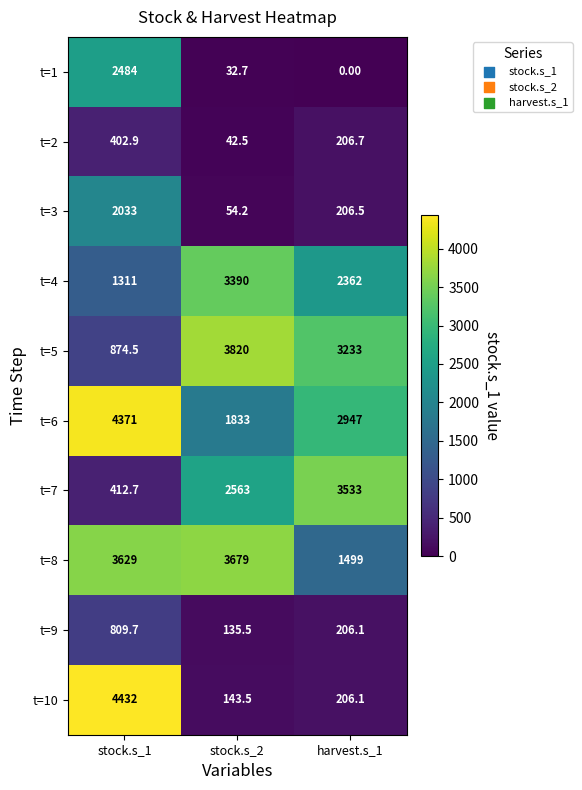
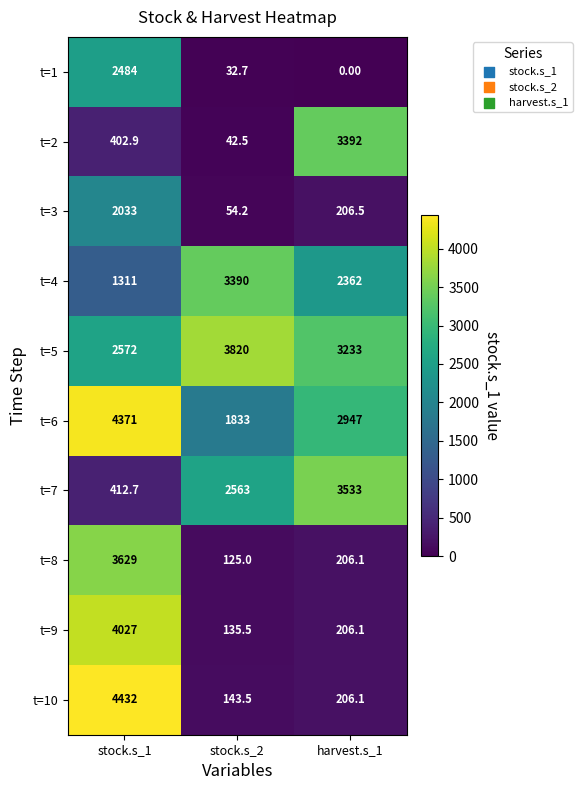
t=2, harvest.s_1: 206.7 -> 3392
t=5, stock.s_1: 874.5 -> 2572
t=8, stock.s_2: 3679 -> 125.0
t=8, harvest.s_1: 1499 -> 206.1
t=9, stock.s_1: 809.7 -> 4027
